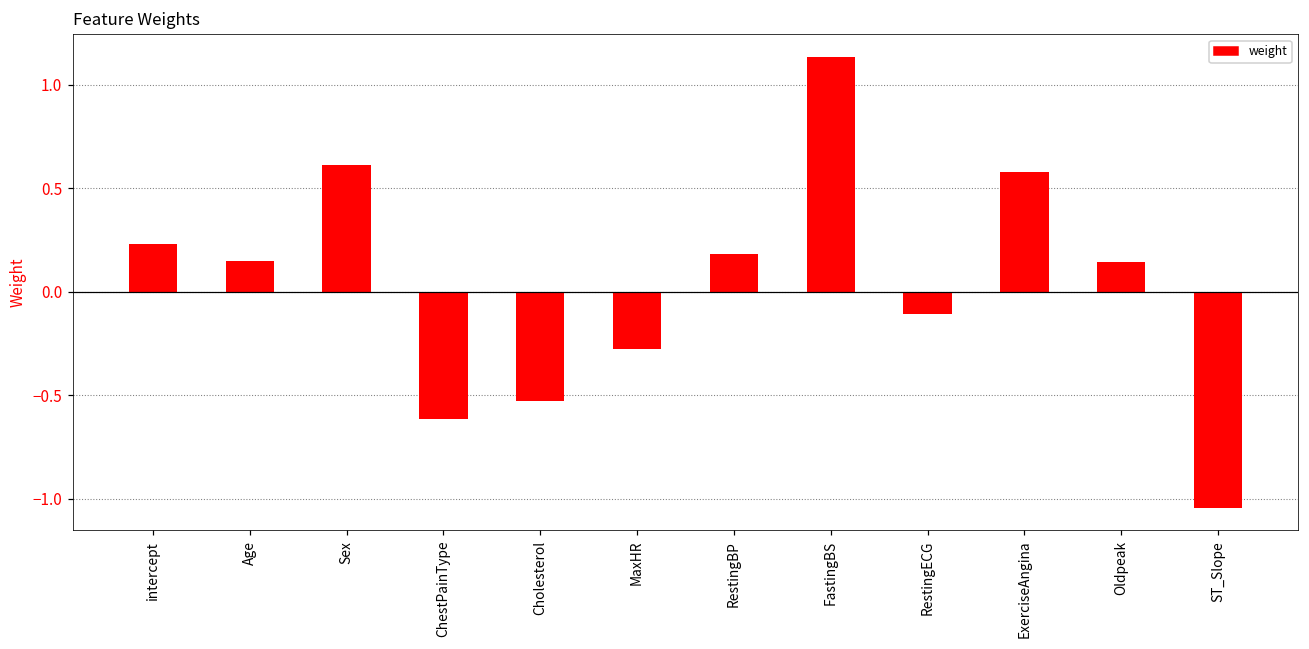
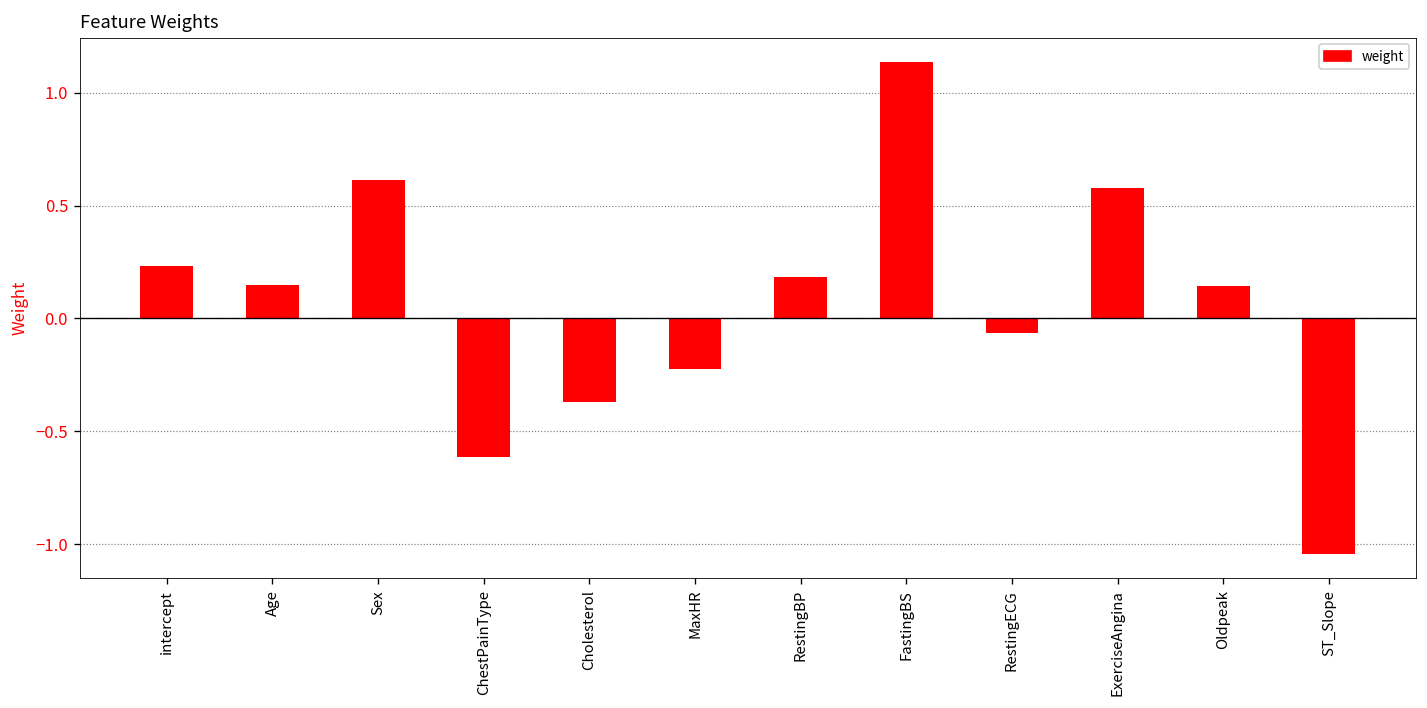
Cholesterol: -0.53 -> -0.37
MaxHR: -0.28 -> -0.23
RestingECG: -0.11 -> -0.06
